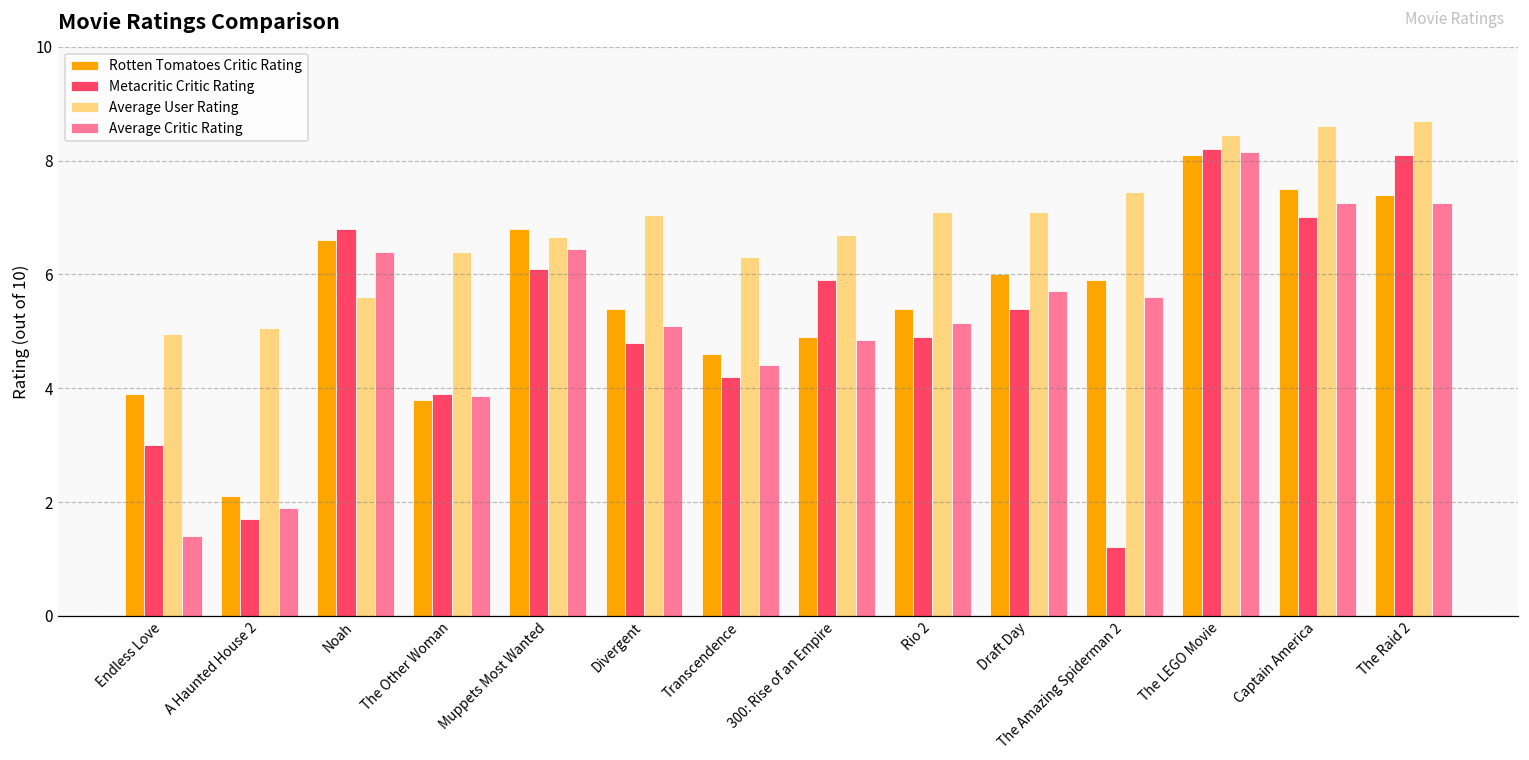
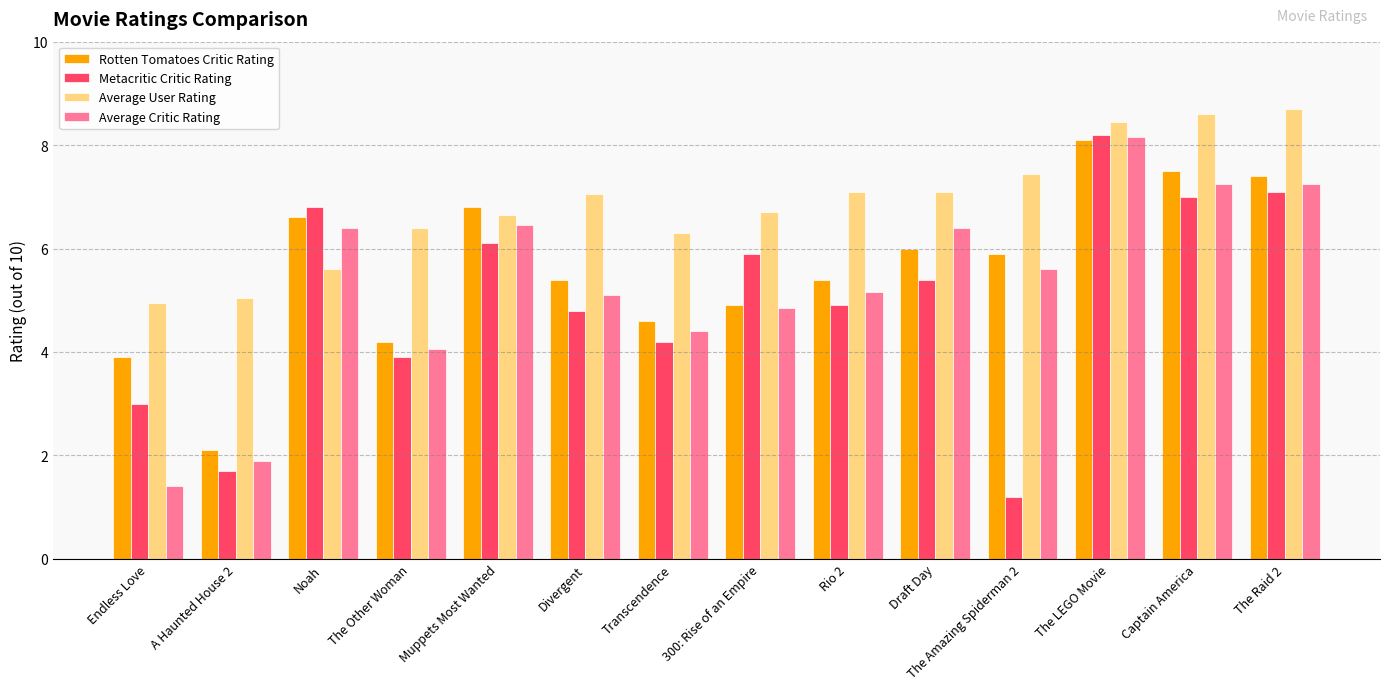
Rotten Tomatoes Critic Rating, The Other Woman: 3.8 -> 4.2
Average Critic Rating, The Other Woman: 3.9 -> 4.1
Average Critic Rating, Draft Day: 5.7 -> 6.4
Metacritic Critic Rating, The Raid 2: 8.1 -> 7.1
